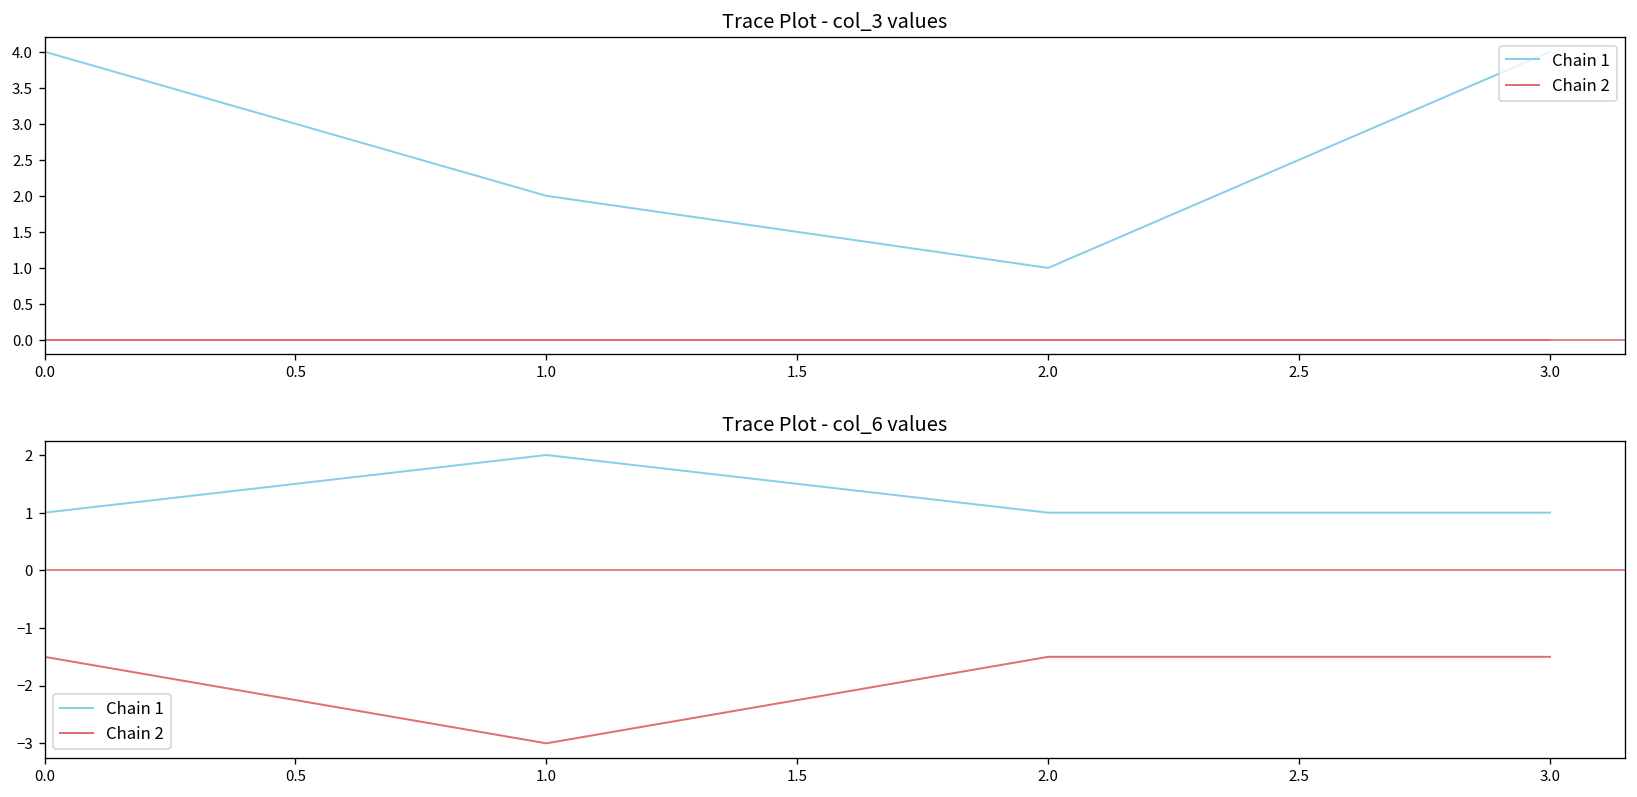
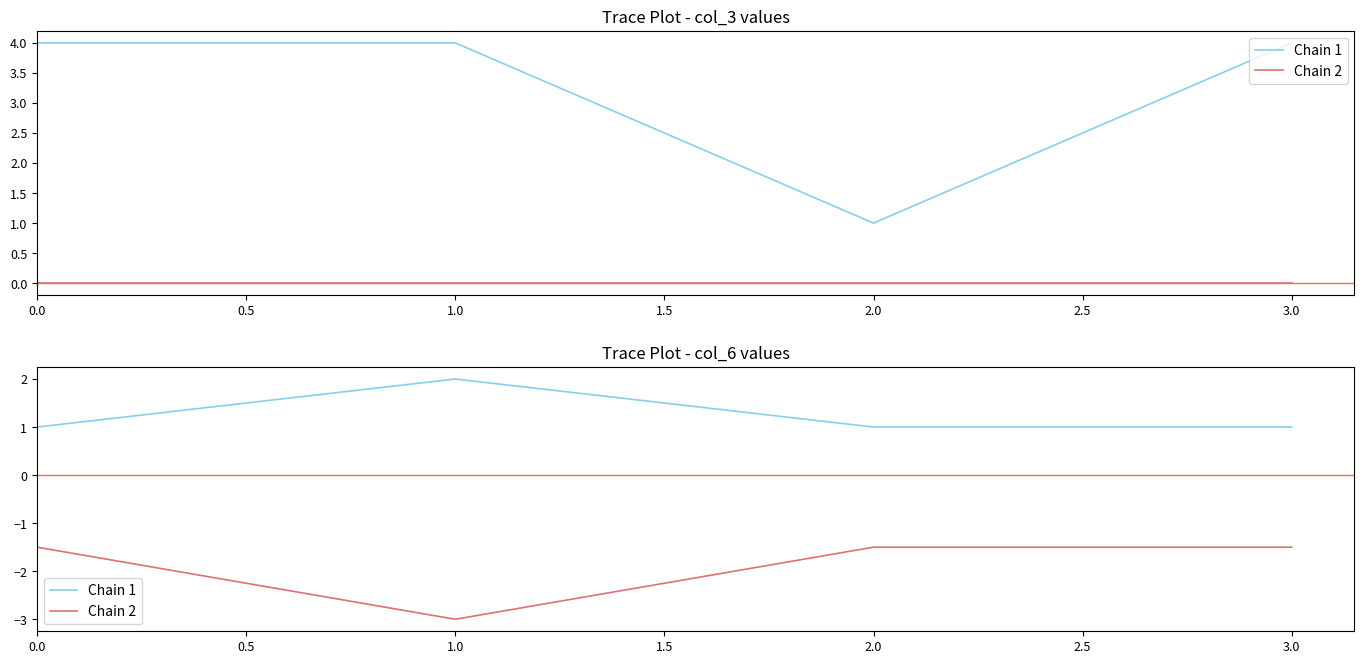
Trace Plot - col_3 values, Chain 1, 1.0: 2 -> 4
